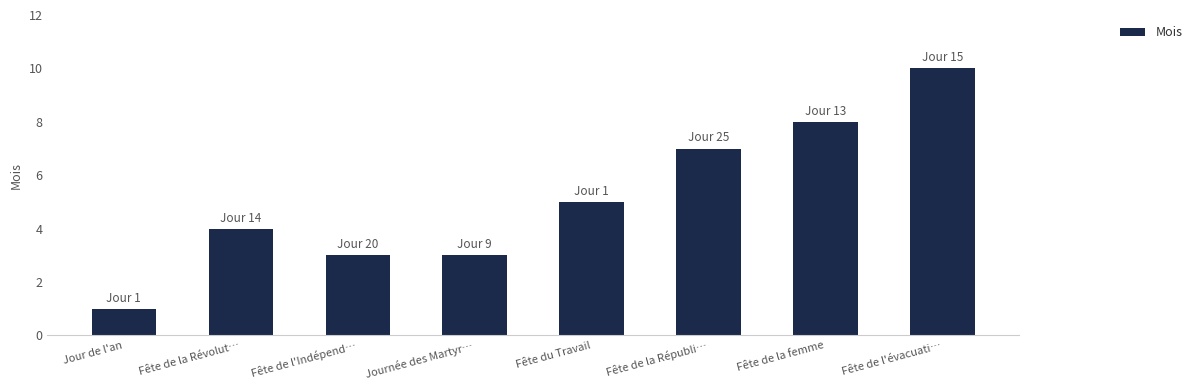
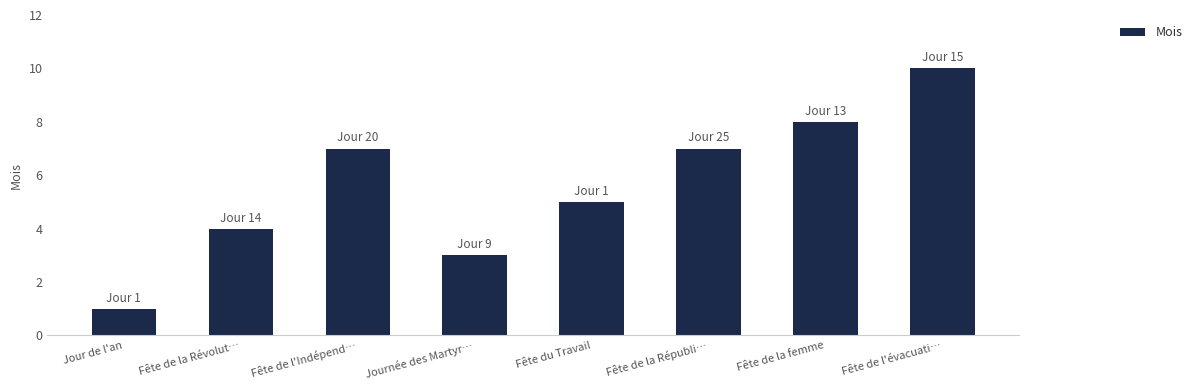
Fête de l'Indépend…: 3 -> 7
